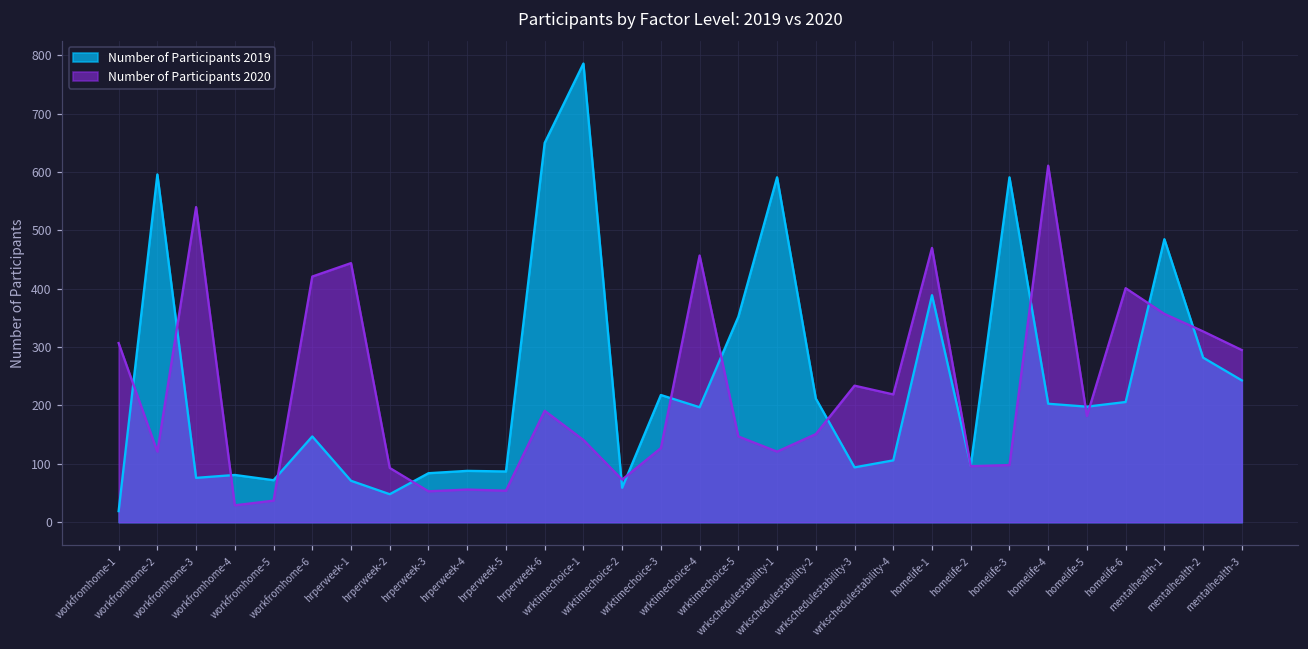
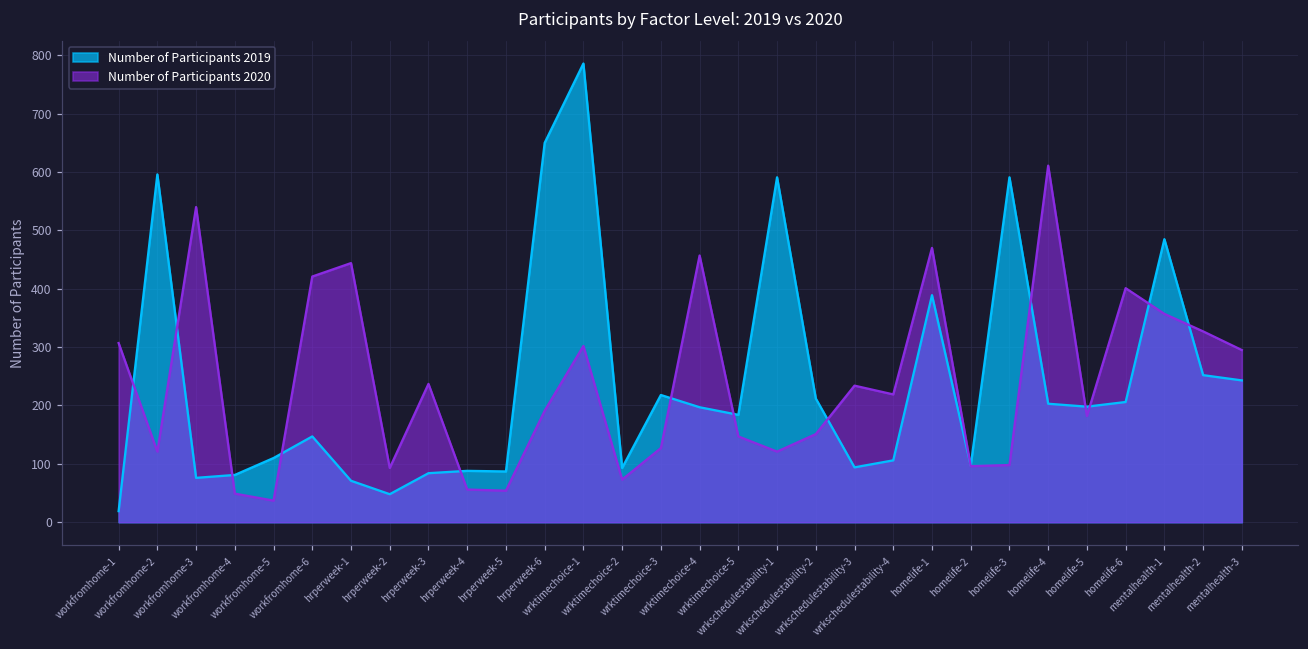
Number of Participants 2020, workfromhome-4: 30 -> 50
Number of Participants 2019, workfromhome-5: 70 -> 110
Number of Participants 2020, hrperweek-3: 50 -> 240
Number of Participants 2020, wrktimechoice-1: 140 -> 300
Number of Participants 2019, wrktimechoice-2: 60 -> 90
Number of Participants 2019, wrktimechoice-5: 350 -> 180
Number of Participants 2019, mentalhealth-2: 280 -> 250
